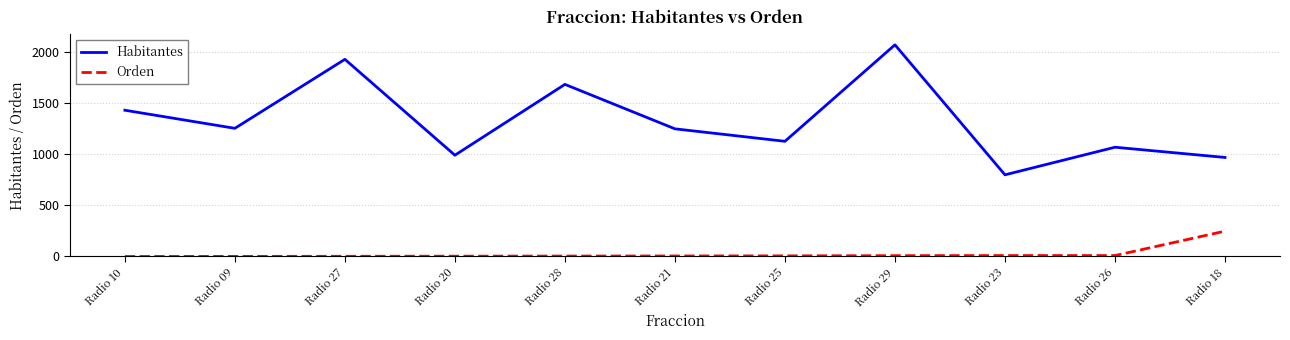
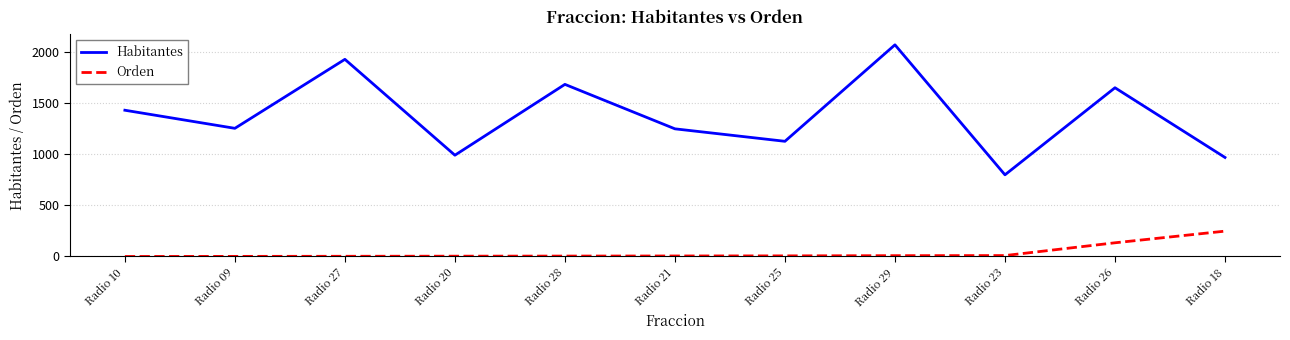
Habitantes, Radio 26: 1070 -> 1650
Orden, Radio 26: 10 -> 130
